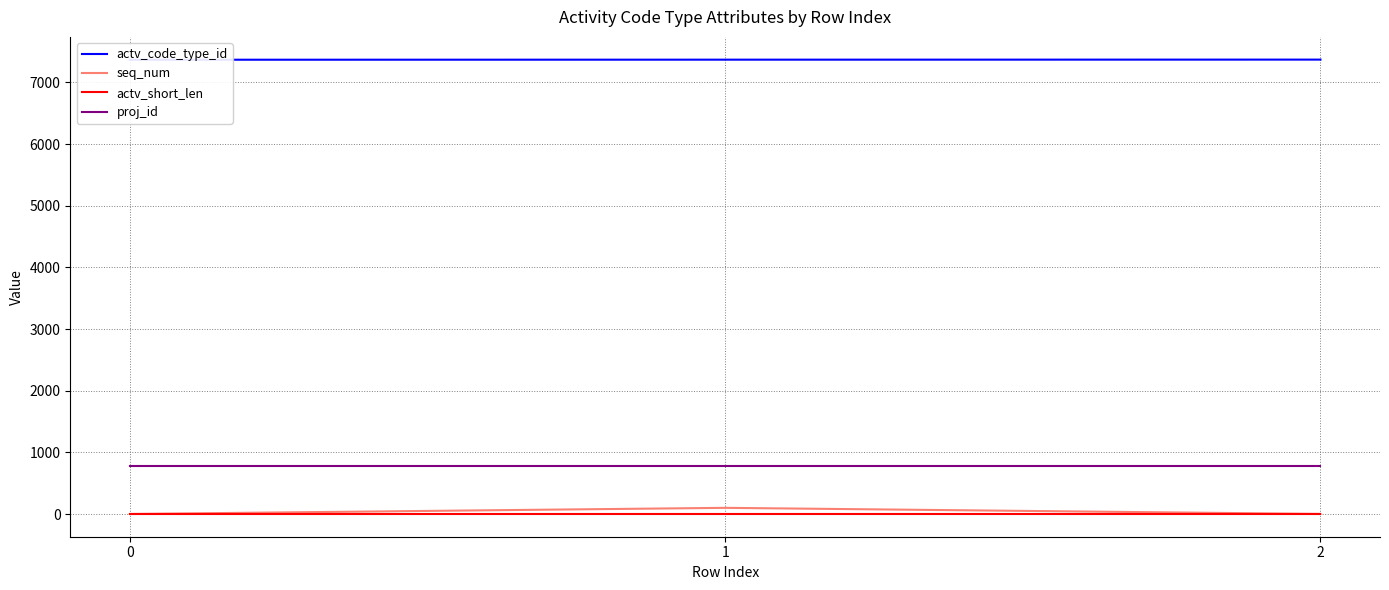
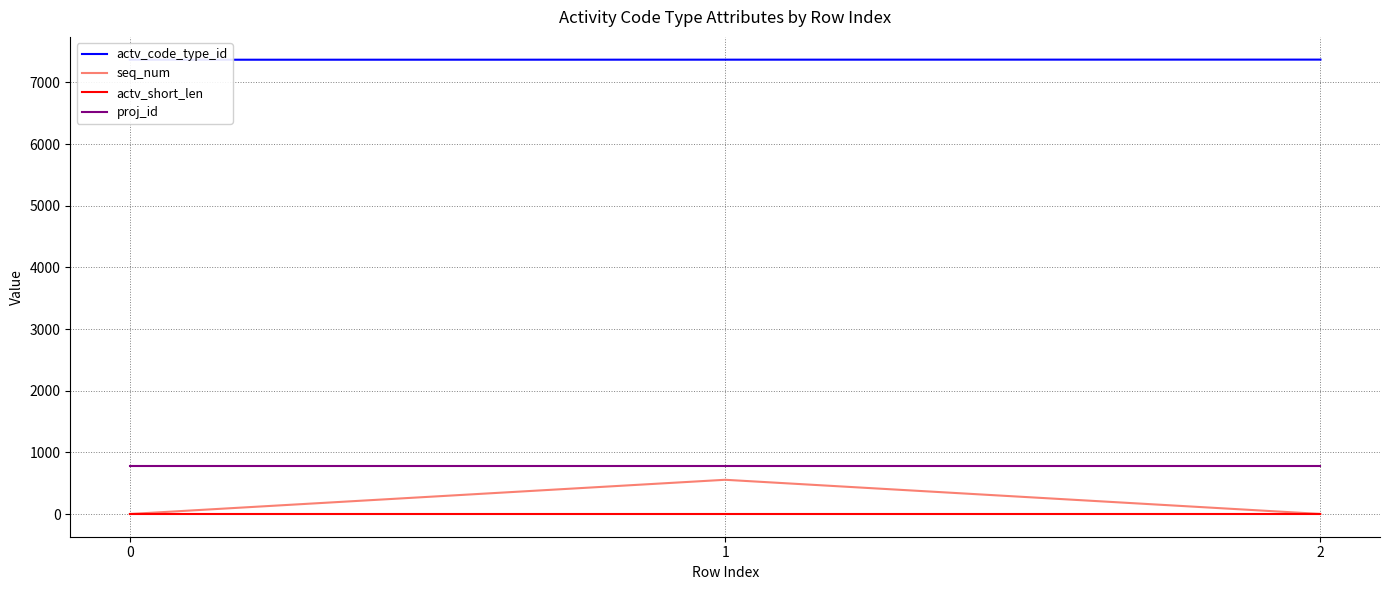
seq_num, 1: 100 -> 600
